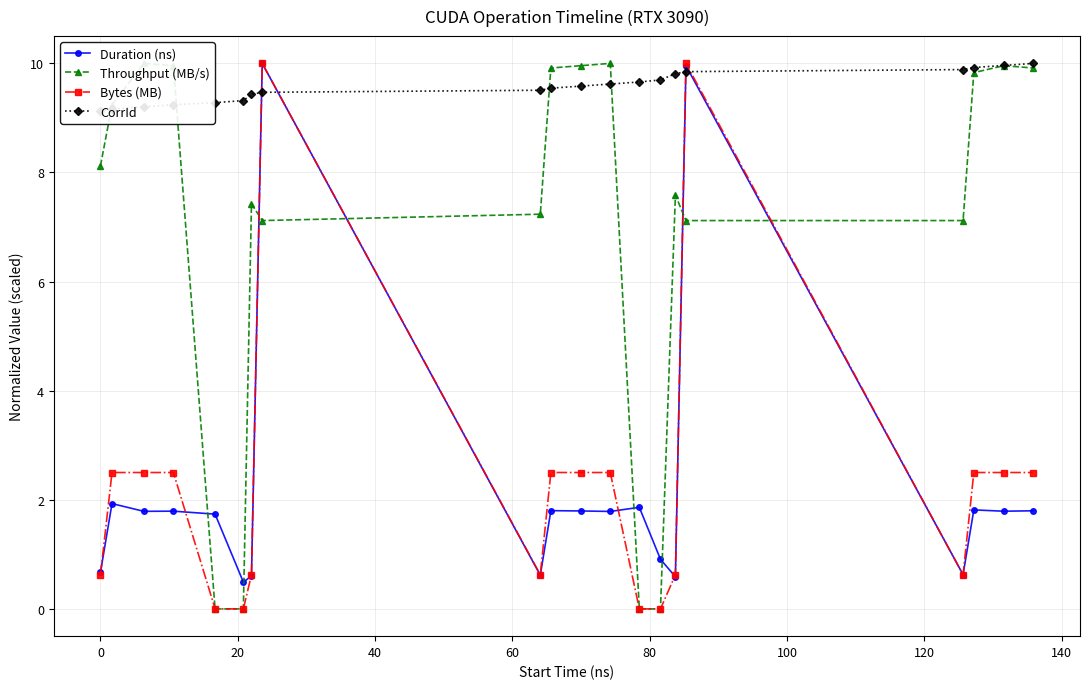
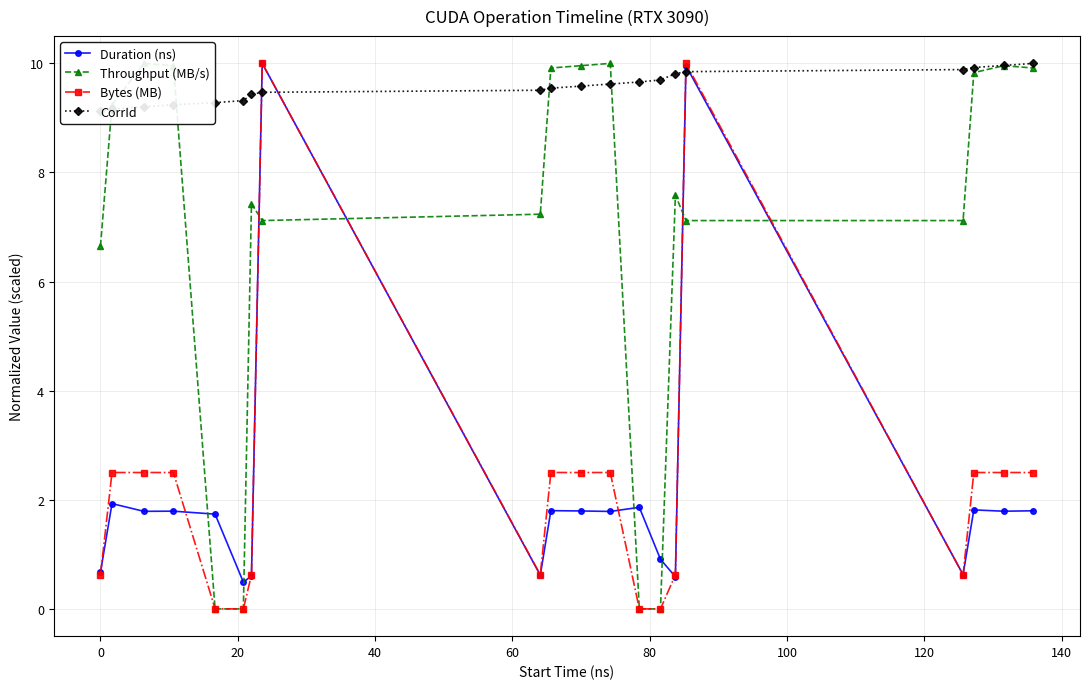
Throughput (MB/s), 0: 8.1 -> 6.7
